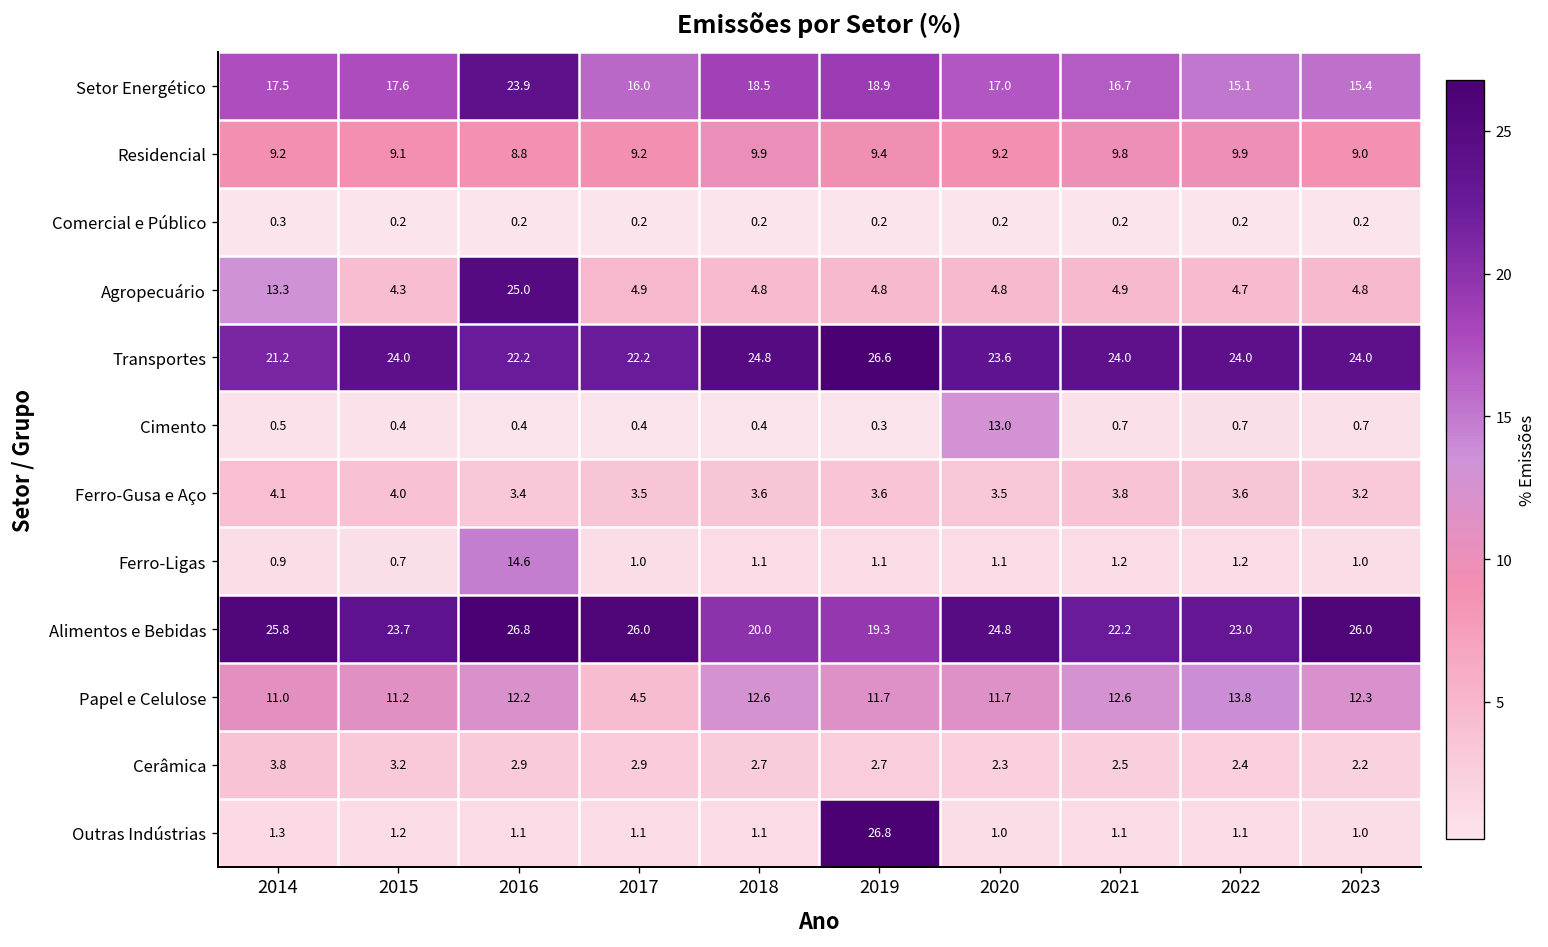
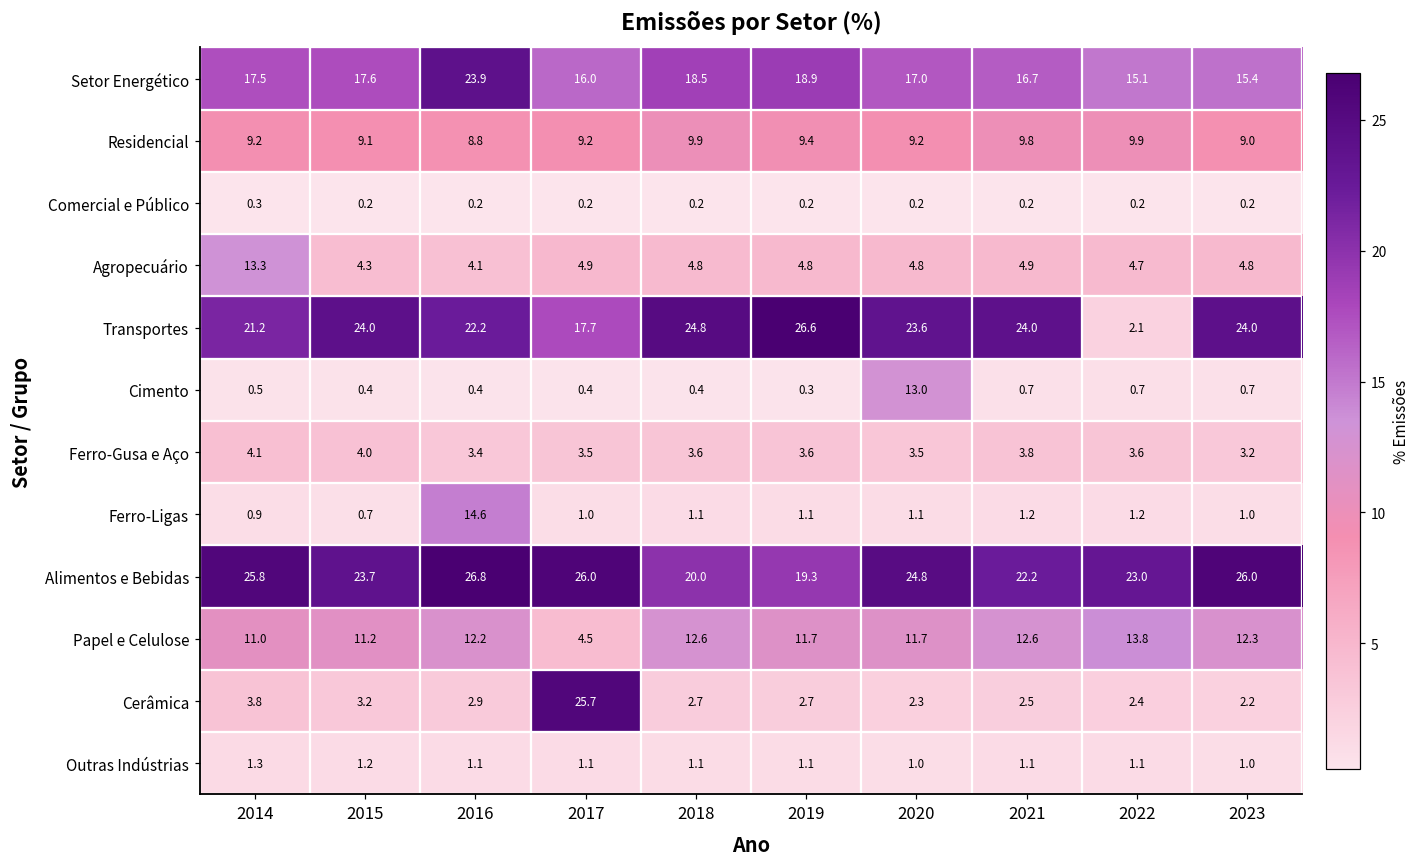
Agropecuário, 2016: 25.0 -> 4.1
Transportes, 2017: 22.2 -> 17.7
Transportes, 2022: 24.0 -> 2.1
Cerâmica, 2017: 2.9 -> 25.7
Outras Indústrias, 2019: 26.8 -> 1.1
